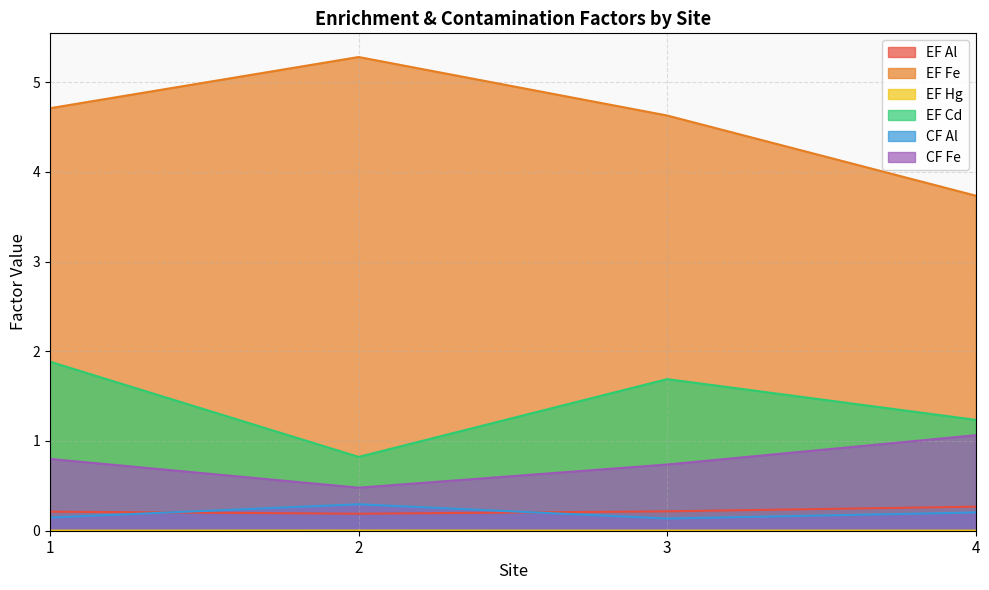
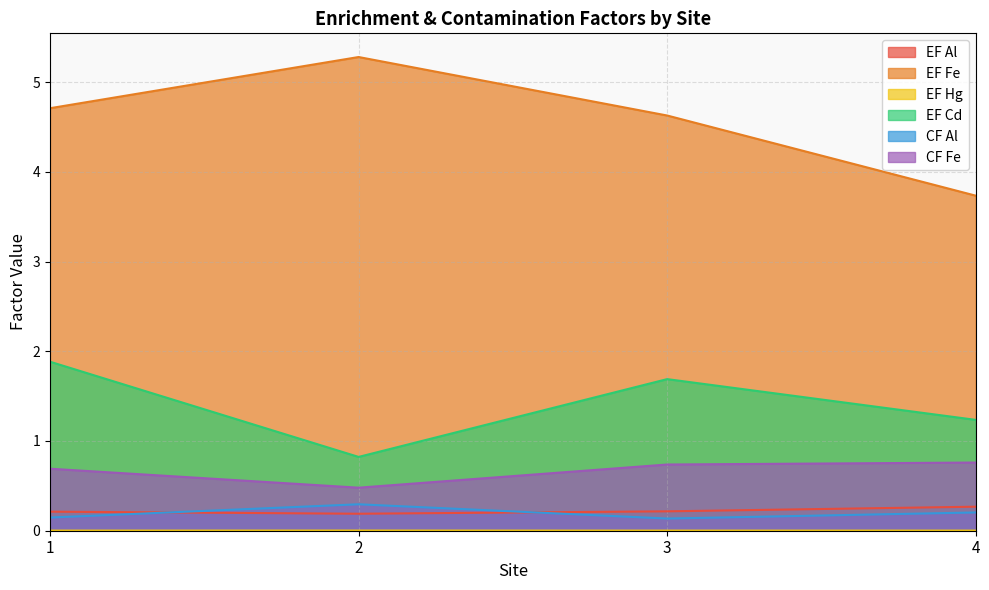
CF Fe, 1: 0.8 -> 0.7
CF Fe, 4: 1.1 -> 0.8
